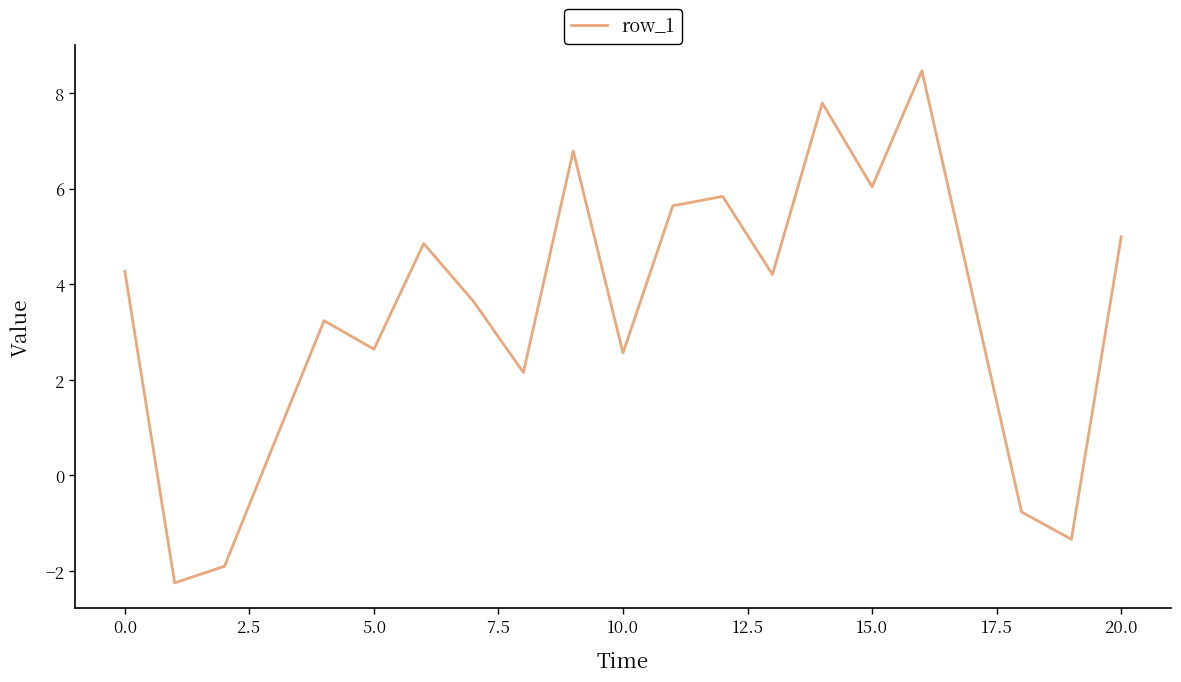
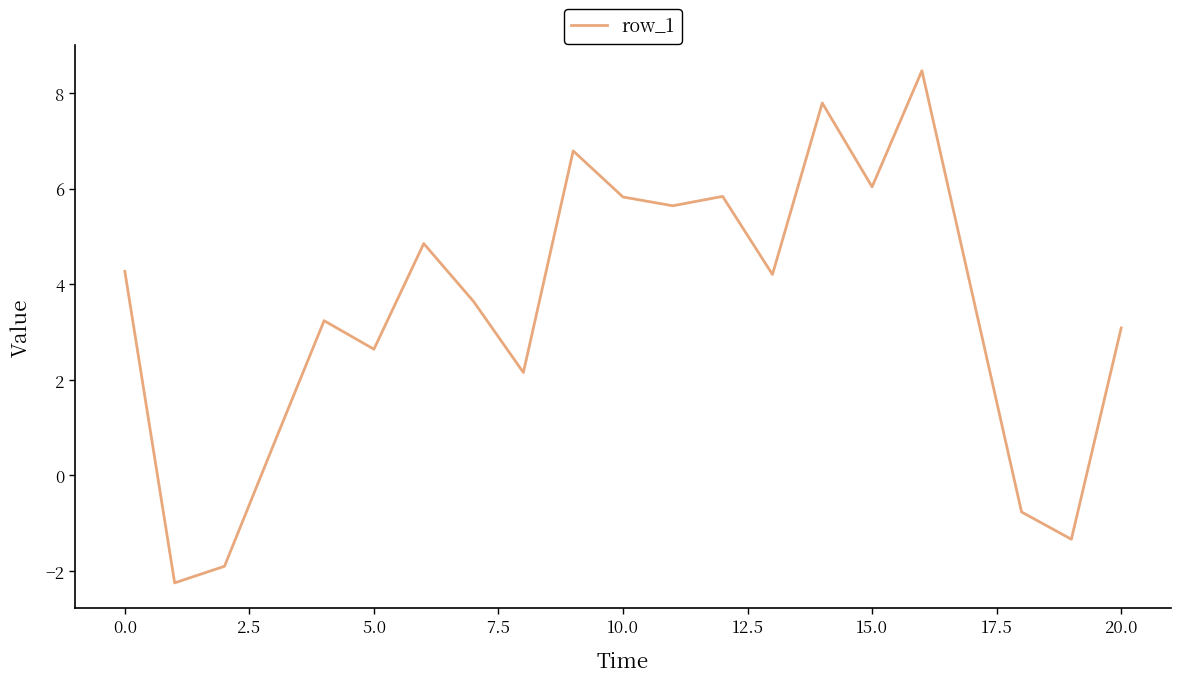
10.0: 2.6 -> 5.8
20.0: 5.0 -> 3.1
